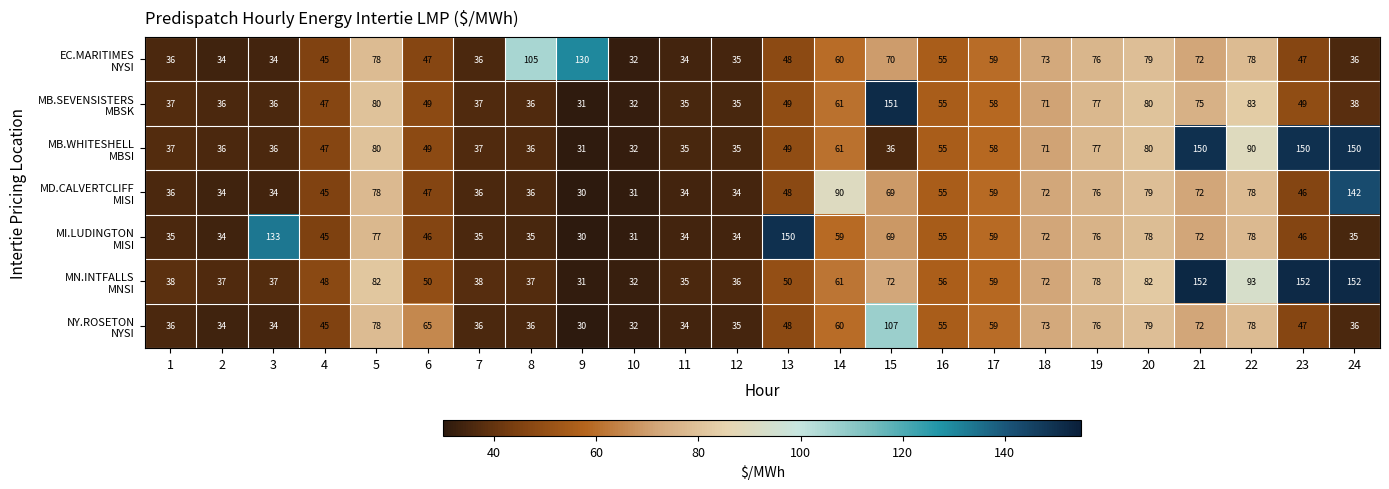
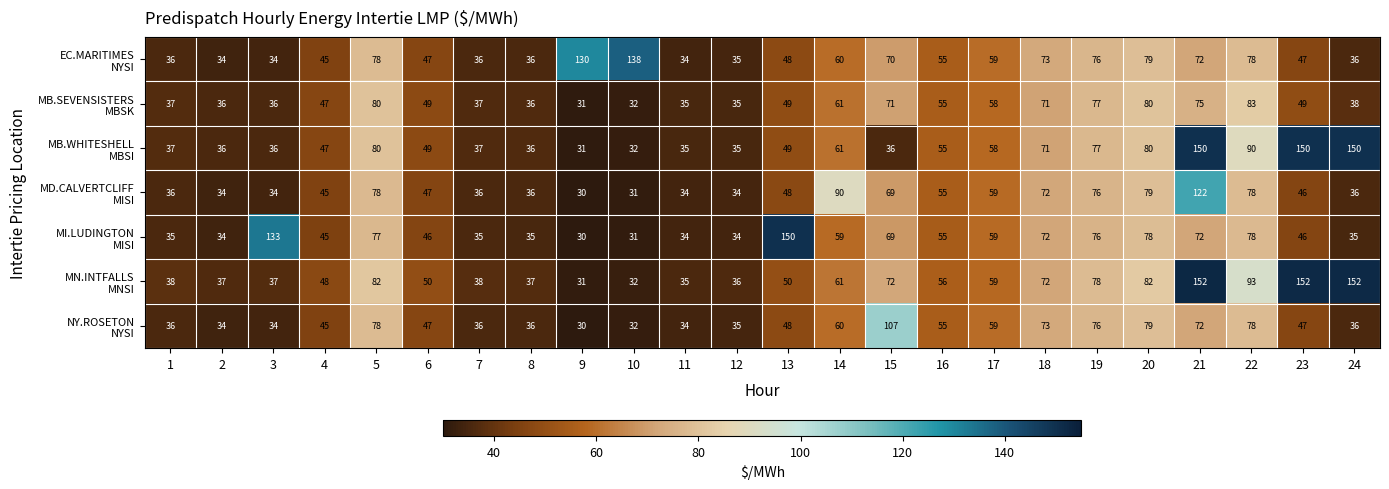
EC.MARITIMES NYSI, 8: 105 -> 36
EC.MARITIMES NYSI, 10: 32 -> 138
MB.SEVENSISTERS MBSK, 15: 151 -> 71
MD.CALVERTCLIFF MISI, 21: 72 -> 122
MD.CALVERTCLIFF MISI, 24: 142 -> 36
NY.ROSETON NYSI, 6: 65 -> 47
